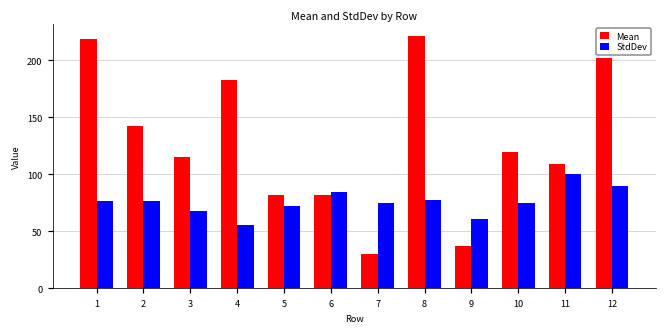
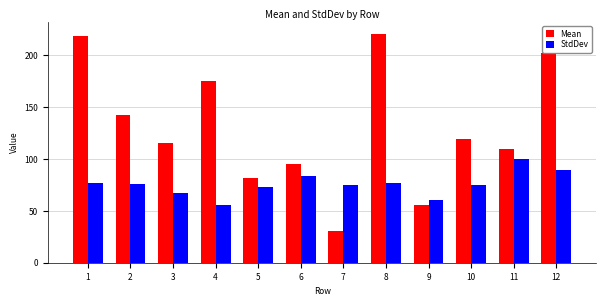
Mean, 4: 183 -> 175
Mean, 6: 82 -> 95
Mean, 9: 37 -> 56
